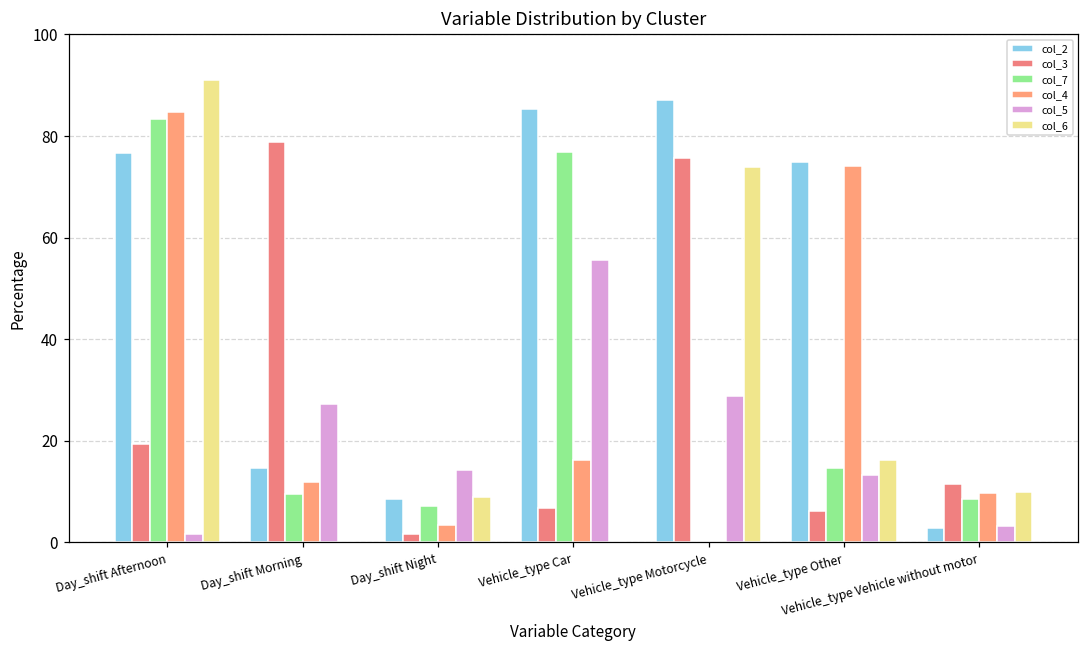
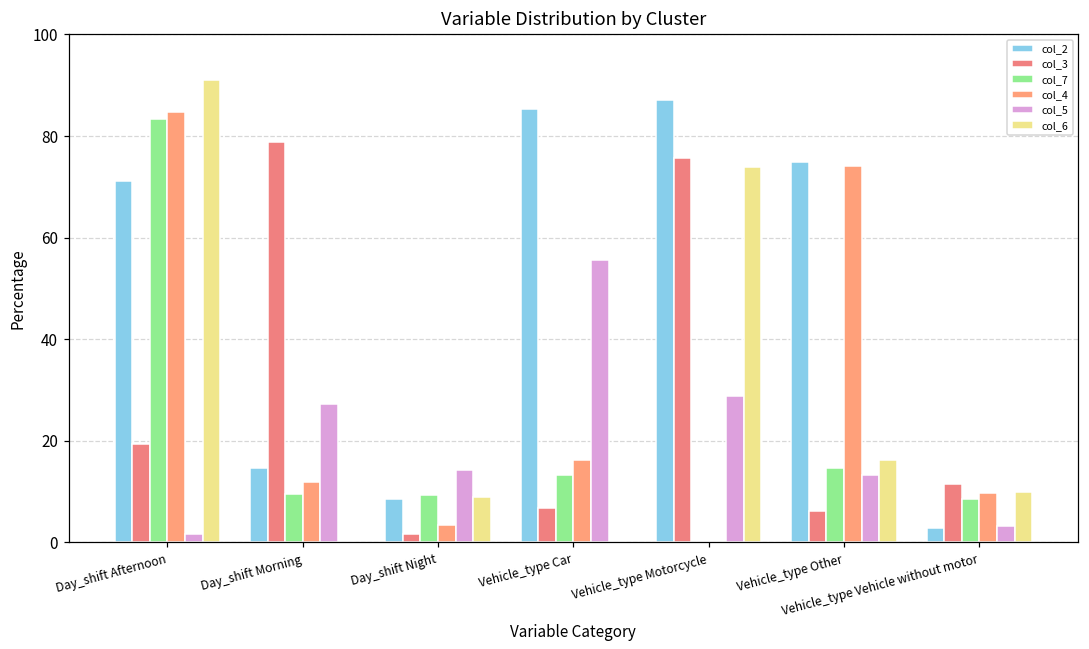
col_2, Day_shift Afternoon: 77 -> 71
col_7, Day_shift Night: 7 -> 9
col_7, Vehicle_type Car: 77 -> 13
